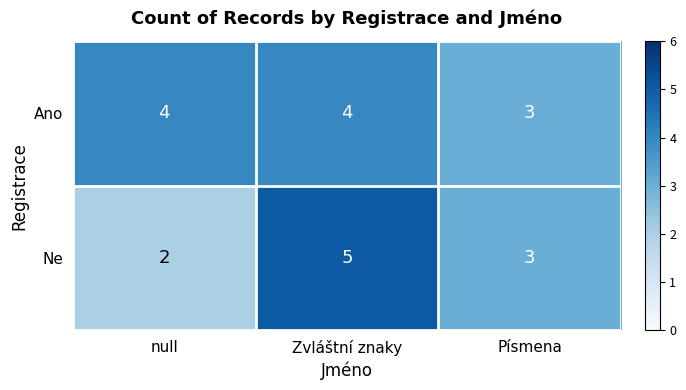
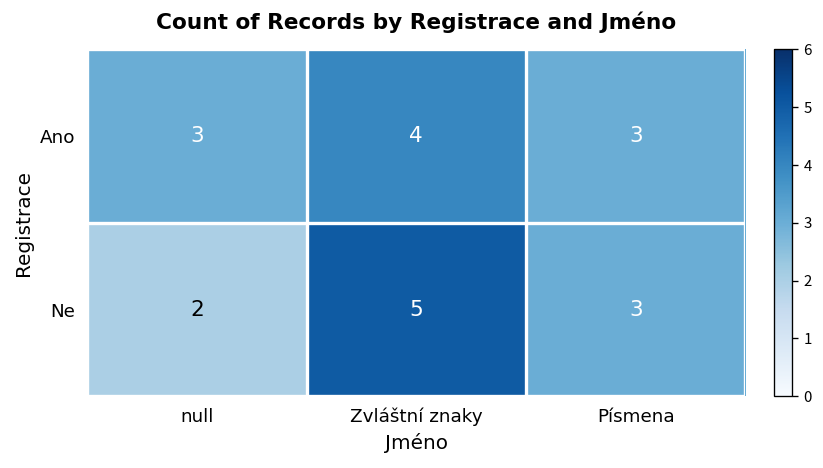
Ano, null: 4 -> 3
